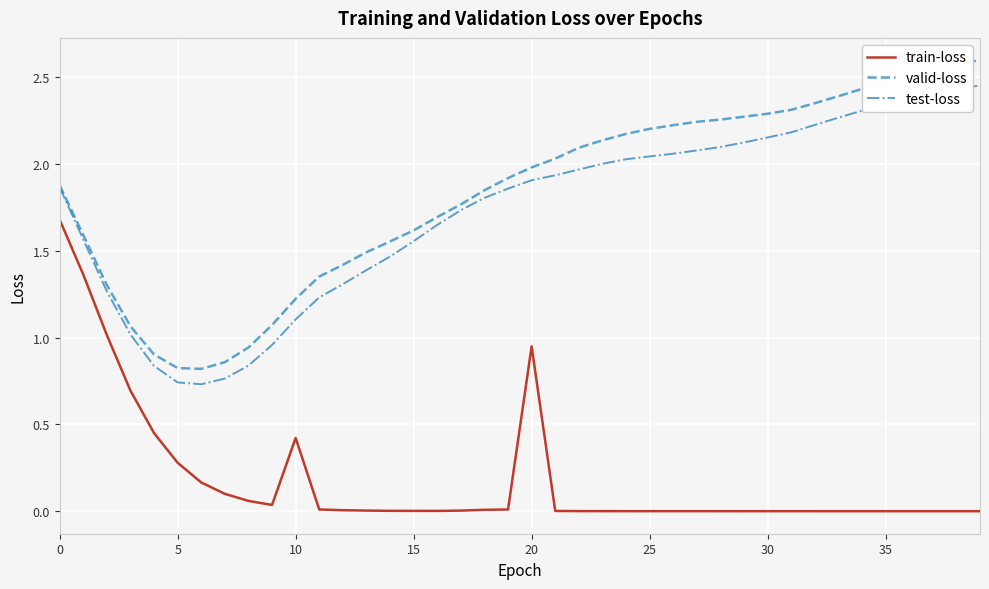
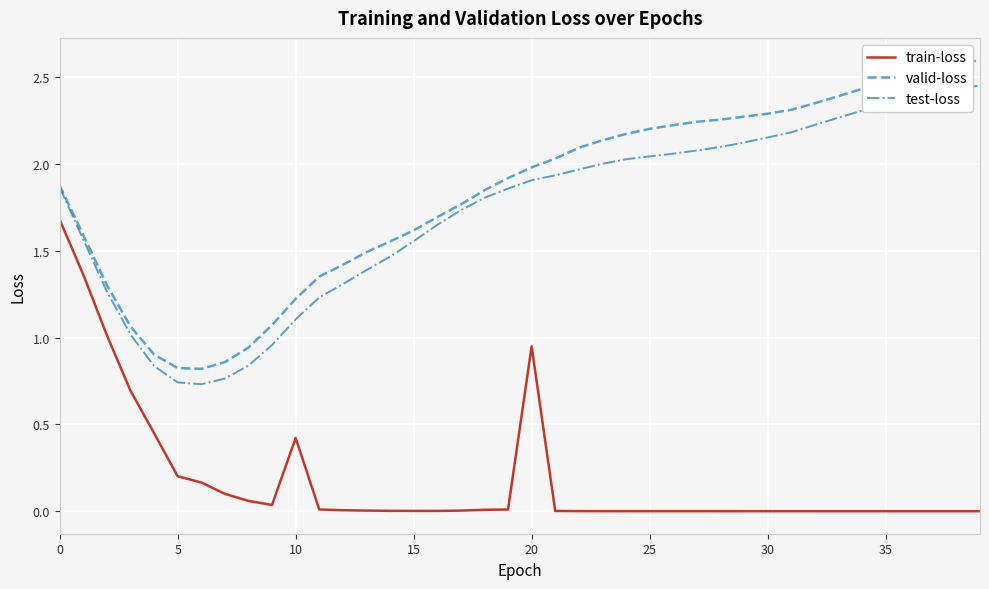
train-loss, 5: 0.28 -> 0.20
